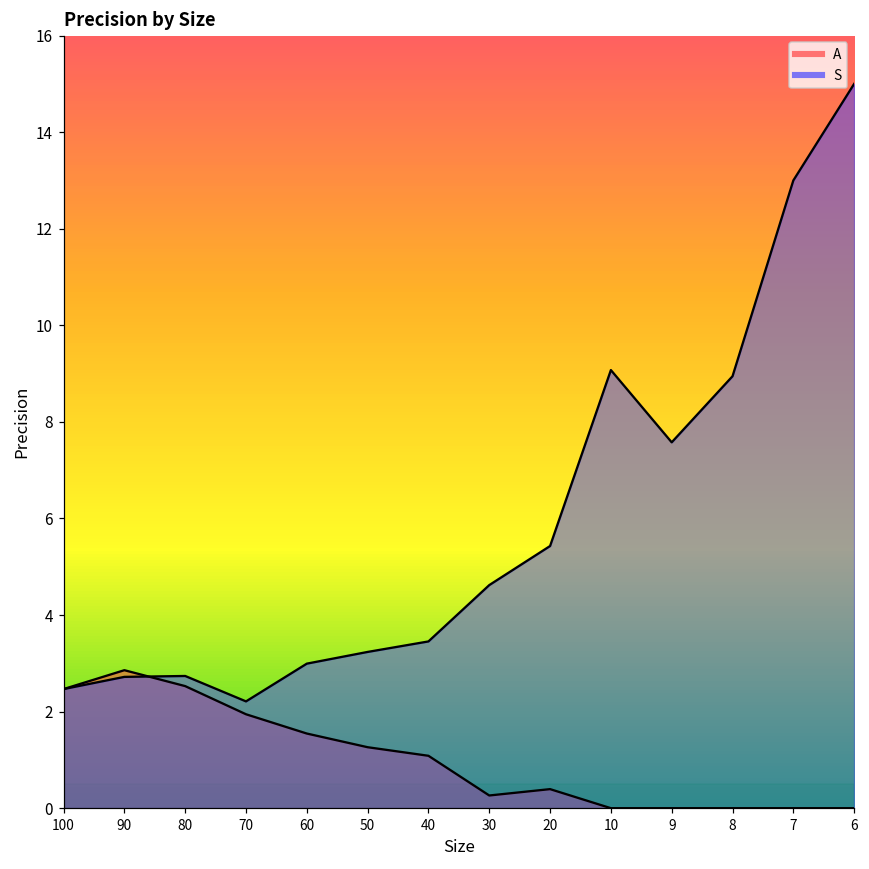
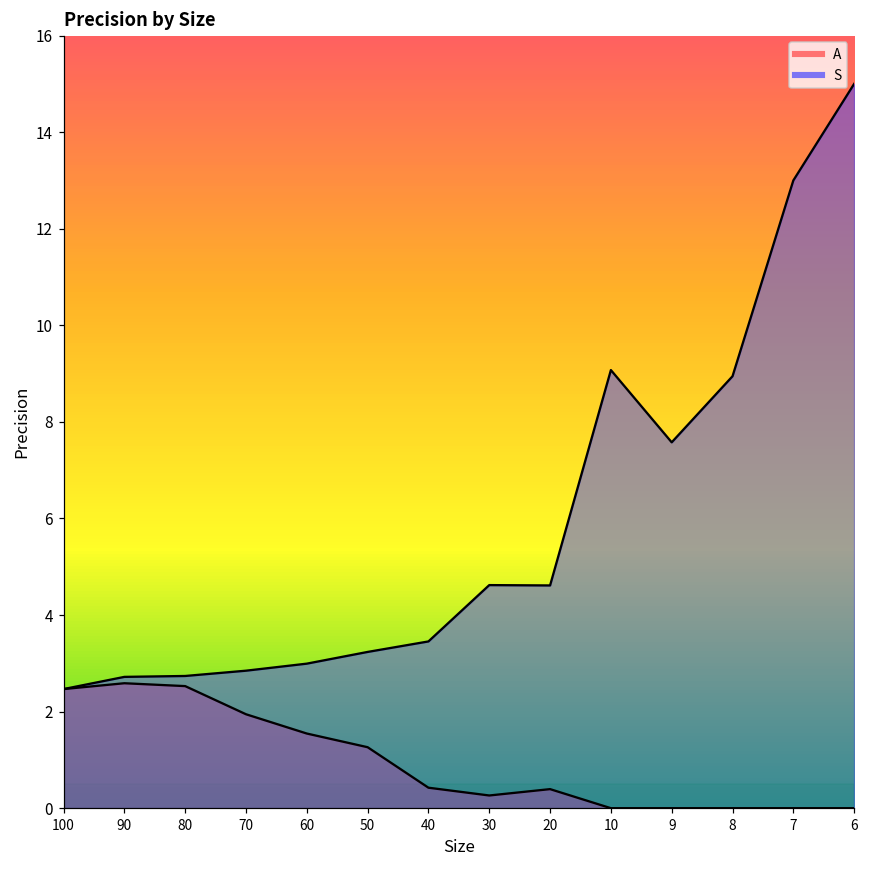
A, 90: 2.9 -> 2.6
S, 70: 2.2 -> 2.8
A, 40: 1.1 -> 0.4
S, 20: 5.4 -> 4.6
